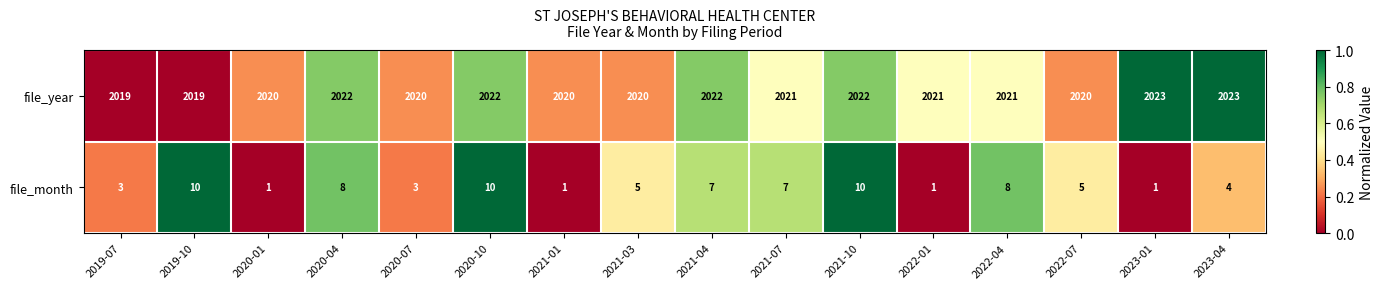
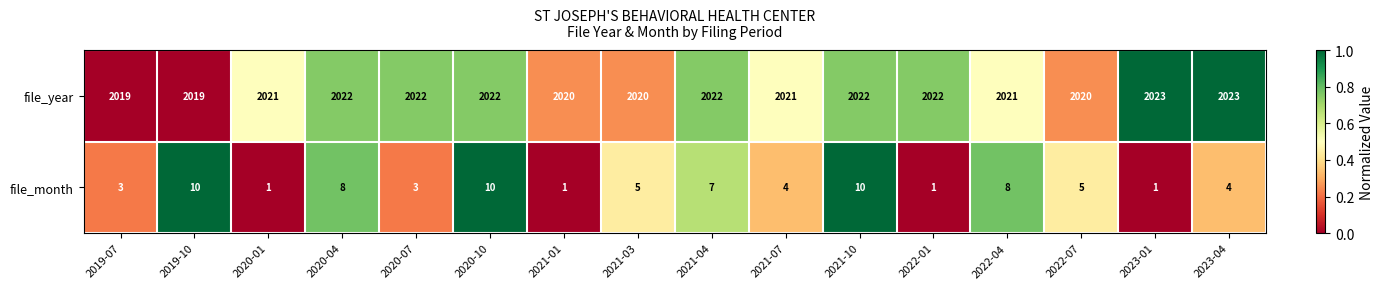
file_year, 2020-01: 2020 -> 2021
file_year, 2020-07: 2020 -> 2022
file_year, 2022-01: 2021 -> 2022
file_month, 2021-07: 7 -> 4
